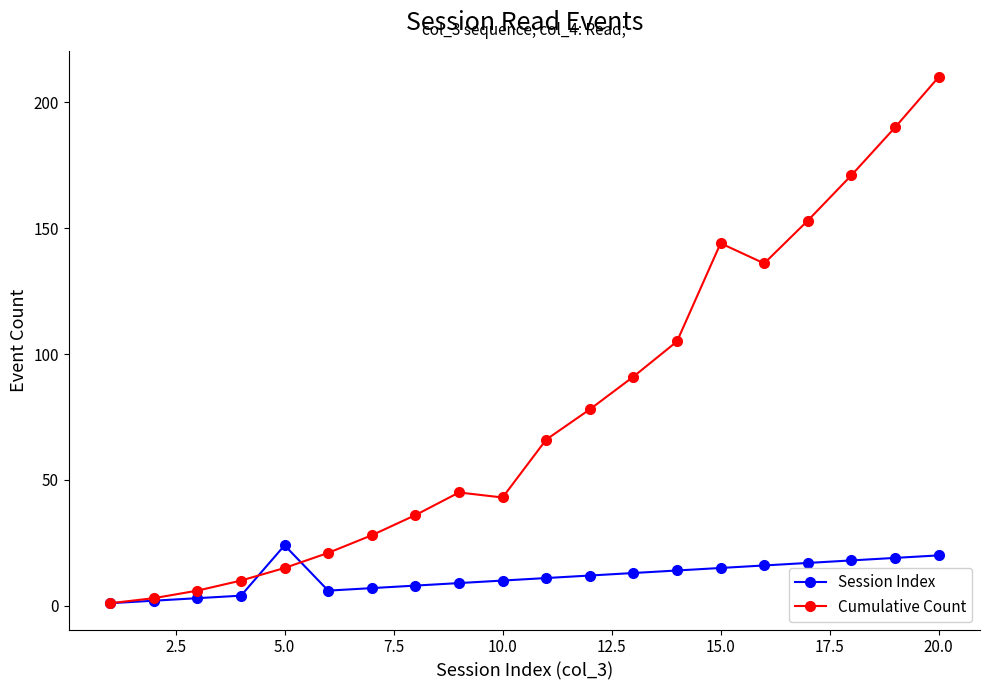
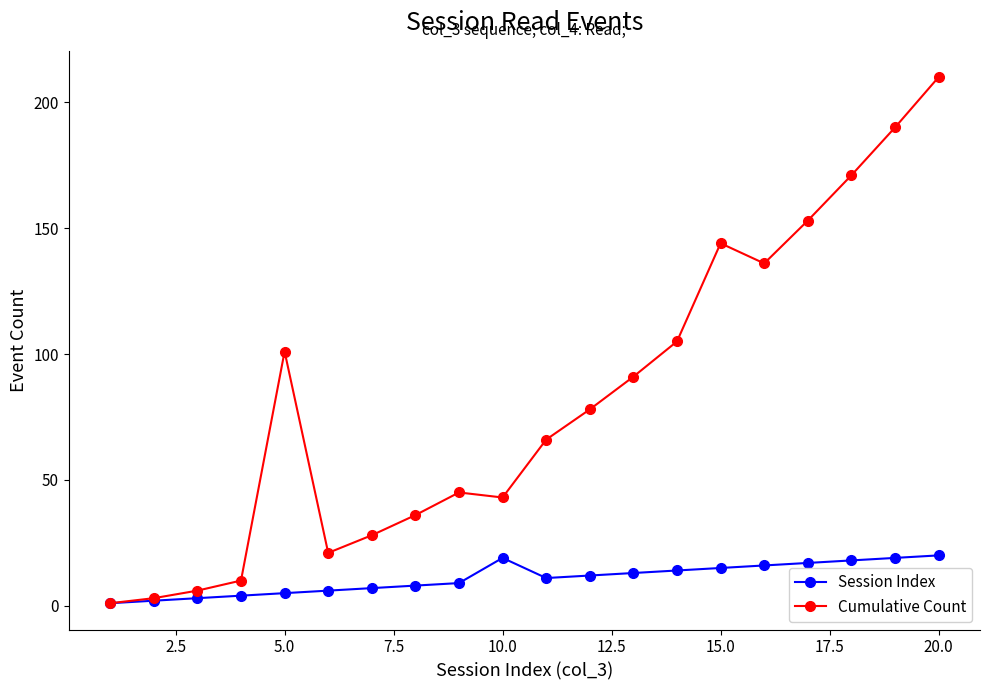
Session Index, 5.0: 24 -> 5
Cumulative Count, 5.0: 15 -> 101
Session Index, 10.0: 10 -> 19
